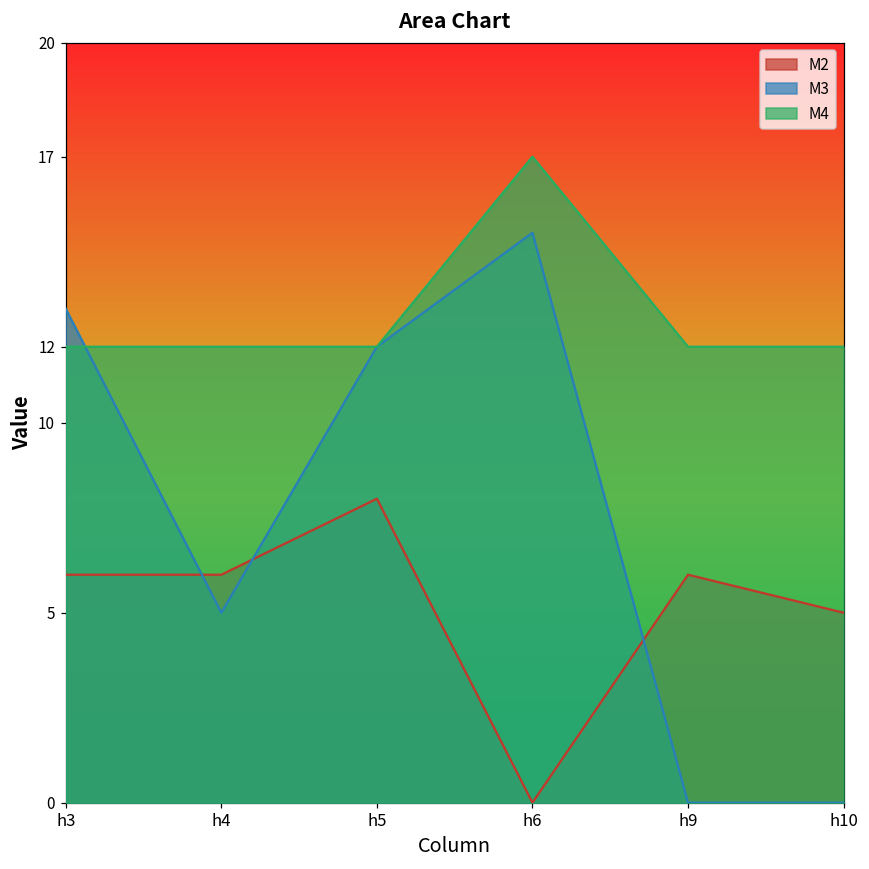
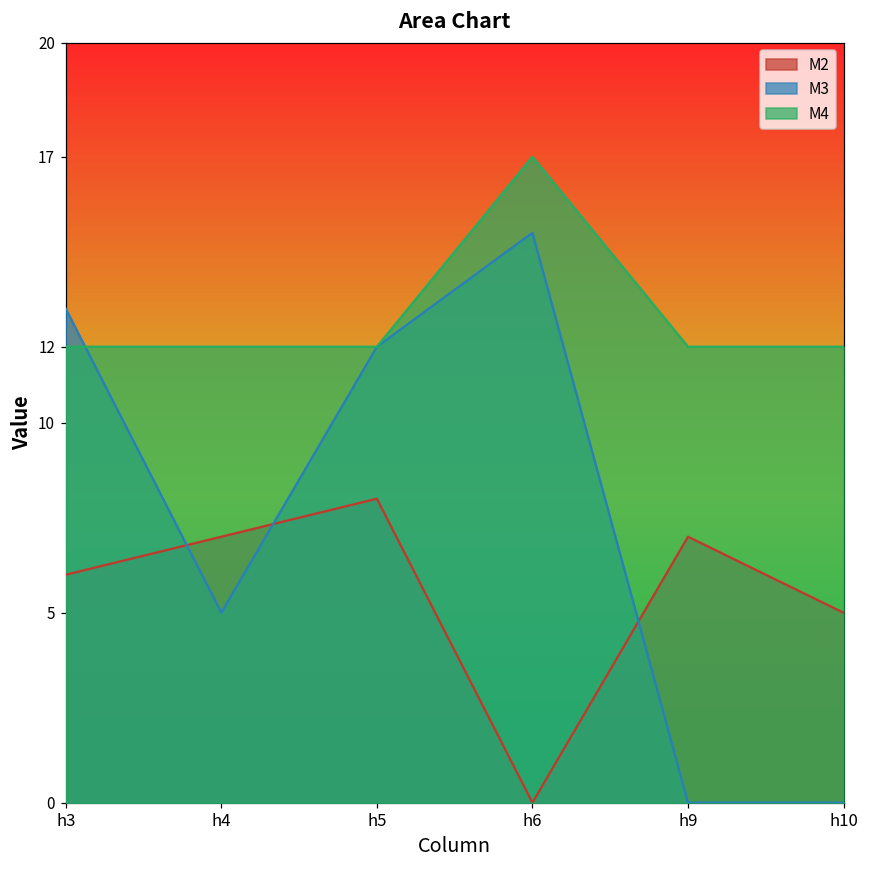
M2, h4: 6 -> 7
M2, h9: 6 -> 7
